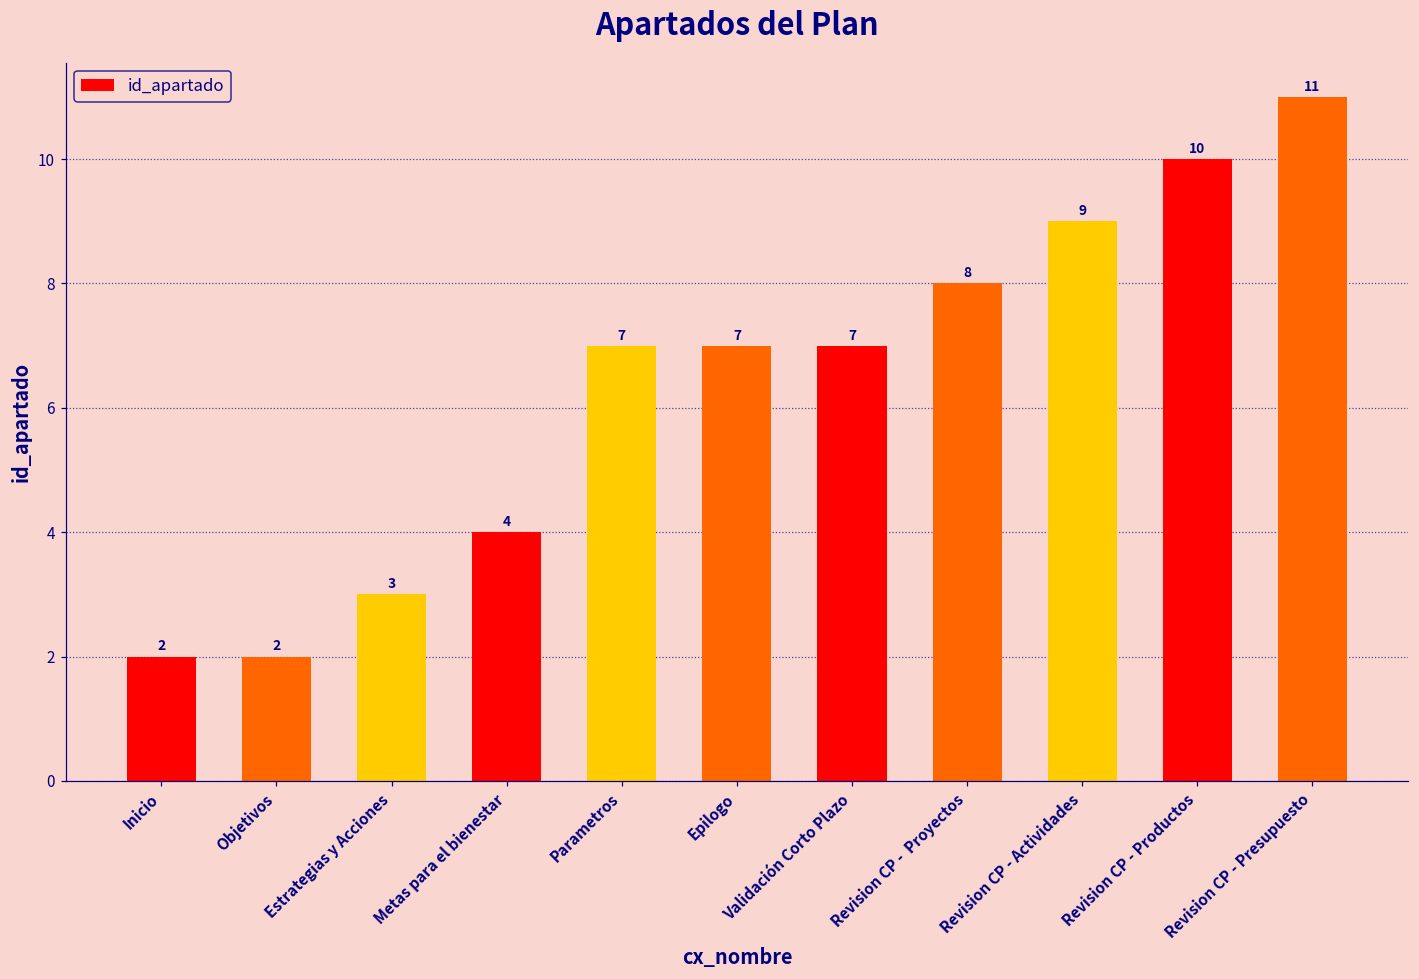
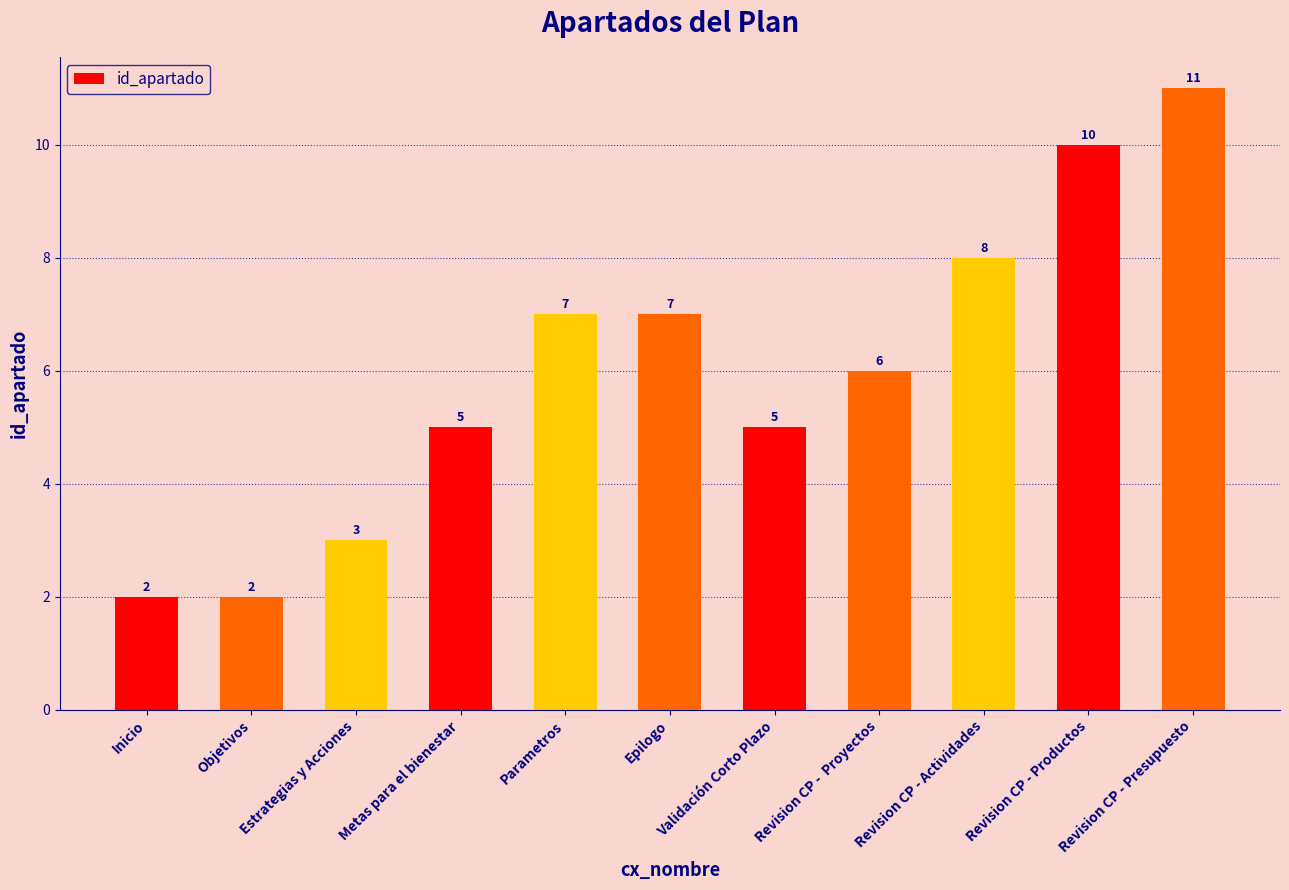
Metas para el bienestar: 4 -> 5
Validación Corto Plazo: 7 -> 5
Revision CP - Proyectos: 8 -> 6
Revision CP - Actividades: 9 -> 8
